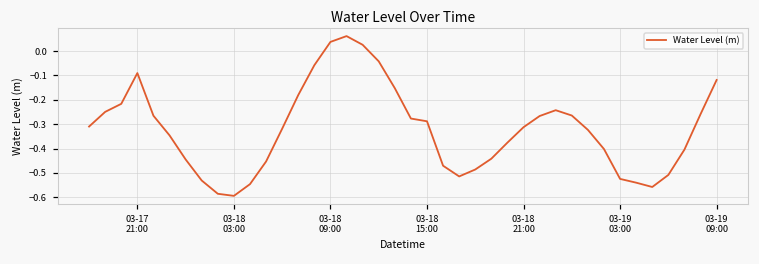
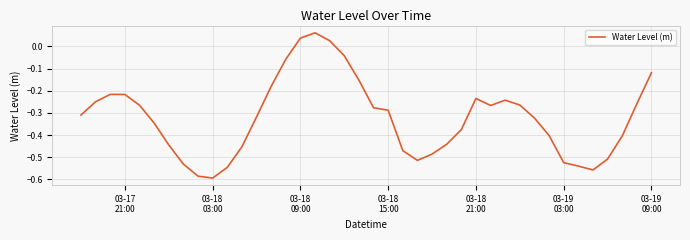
03-17 21:00: -0.09 -> -0.22
03-18 21:00: -0.31 -> -0.23
